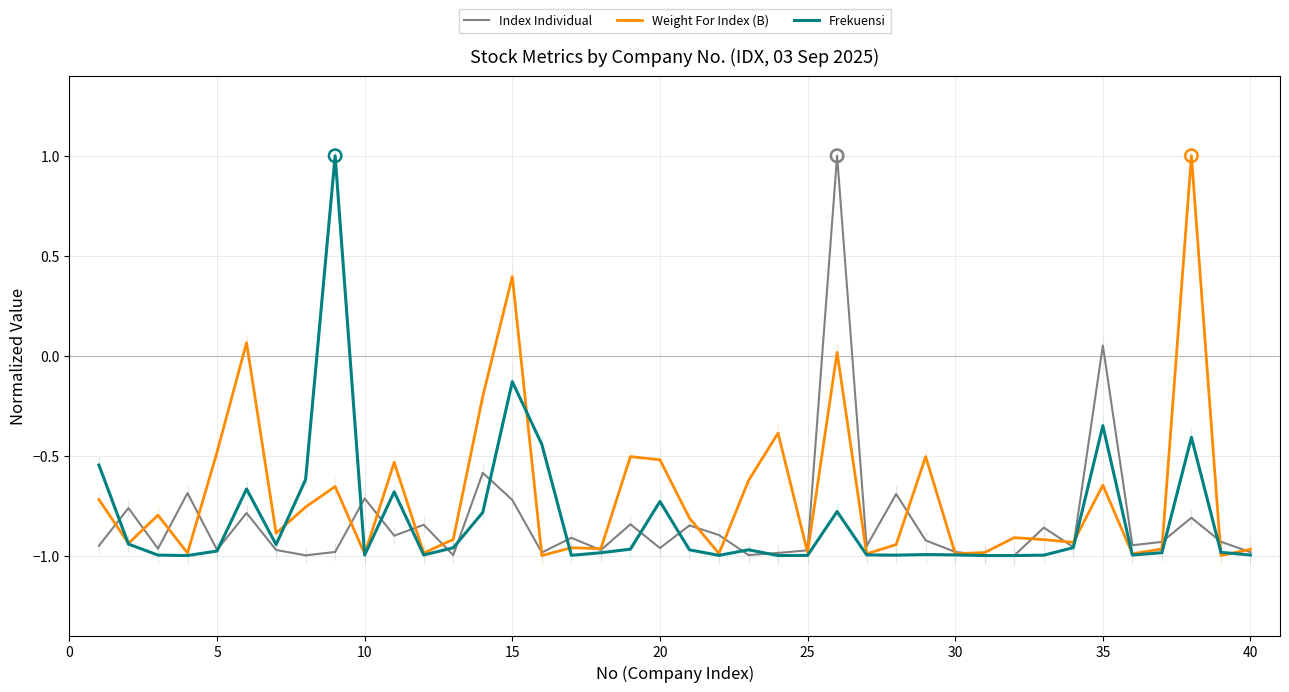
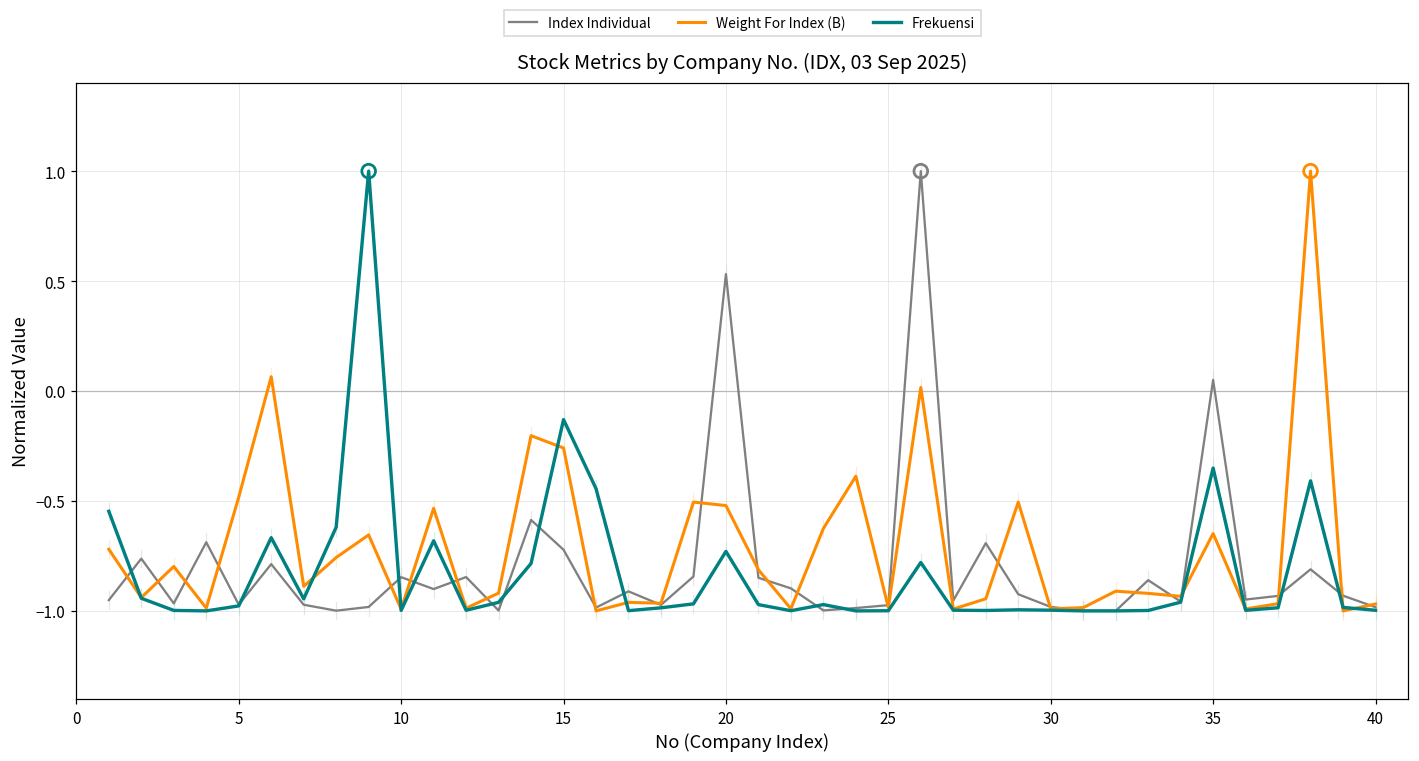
Index Individual, 10: -0.71 -> -0.85
Weight For Index (B), 15: 0.40 -> -0.26
Index Individual, 20: -0.96 -> 0.53
